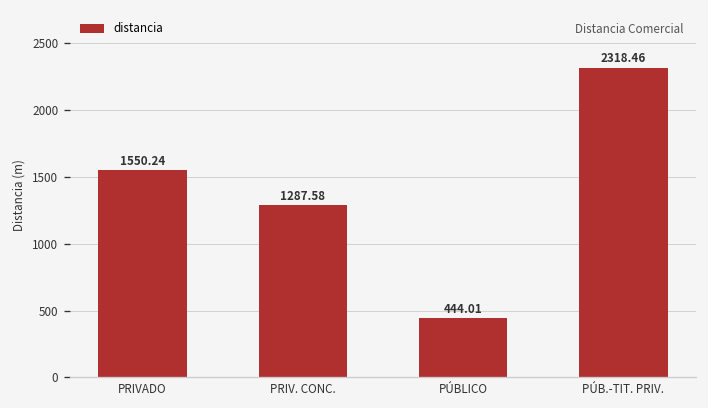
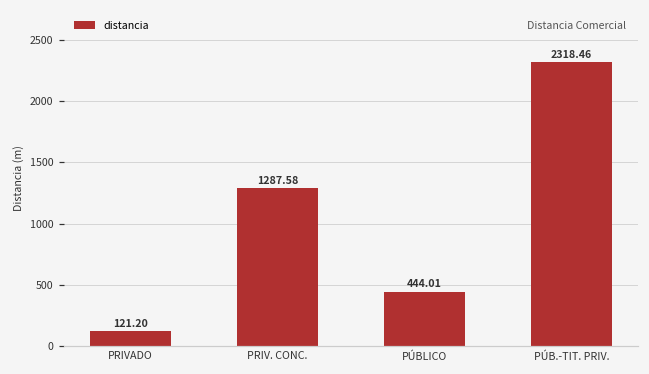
PRIVADO: 1550.24 -> 121.20
